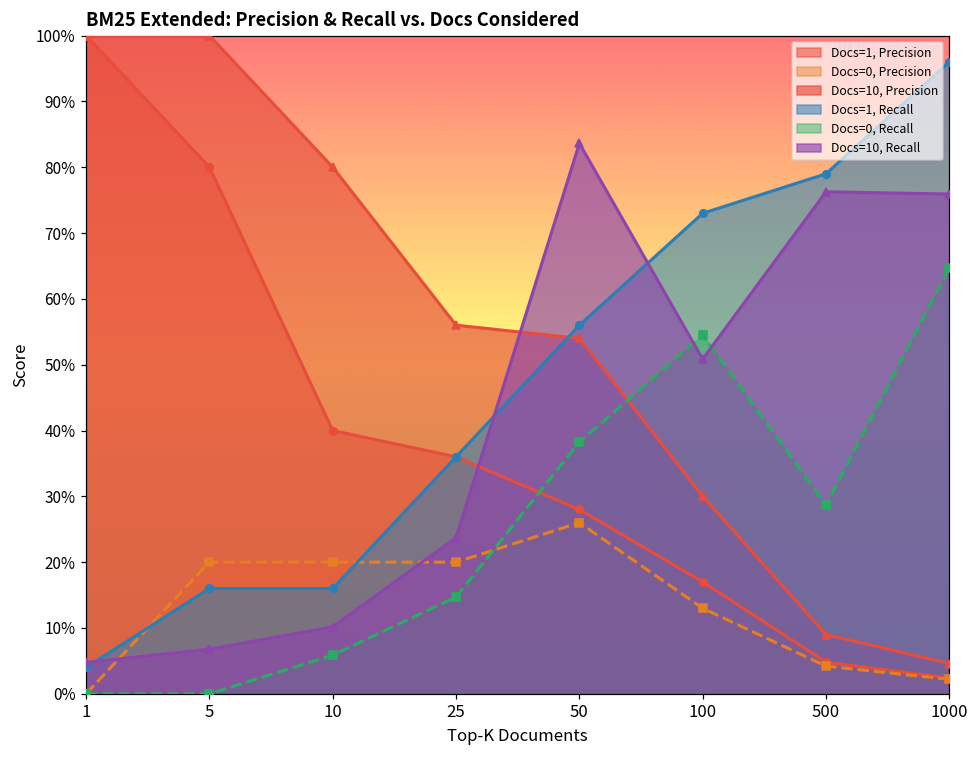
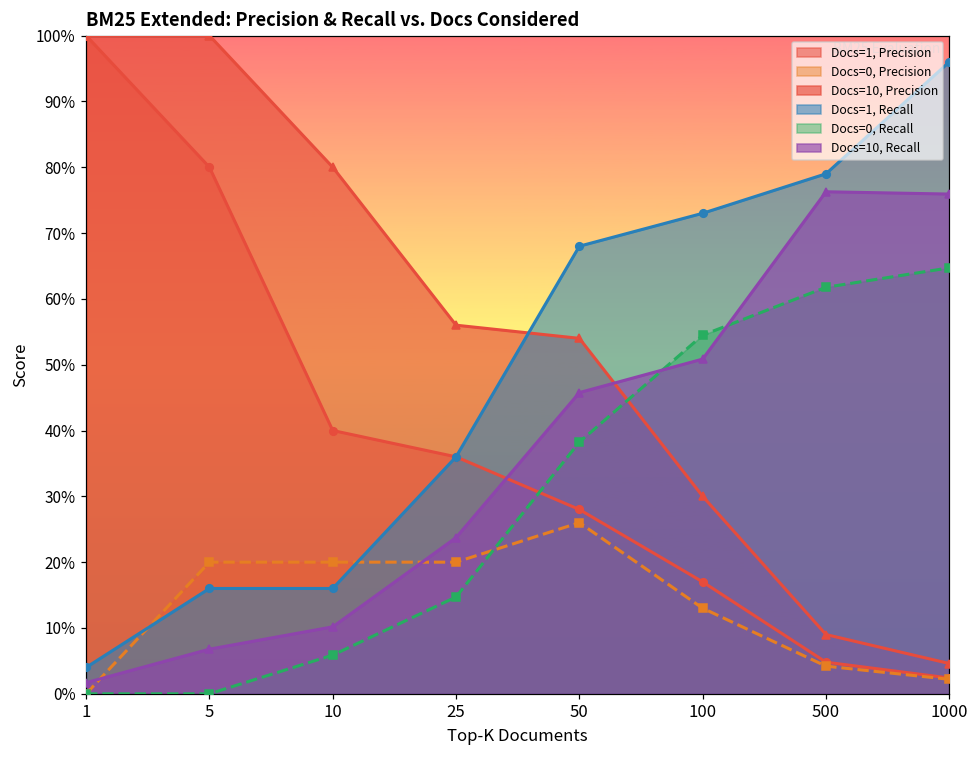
Docs=10, Recall, 1: 5% -> 2%
Docs=1, Recall, 50: 56% -> 68%
Docs=10, Recall, 50: 84% -> 46%
Docs=0, Recall, 500: 29% -> 62%
